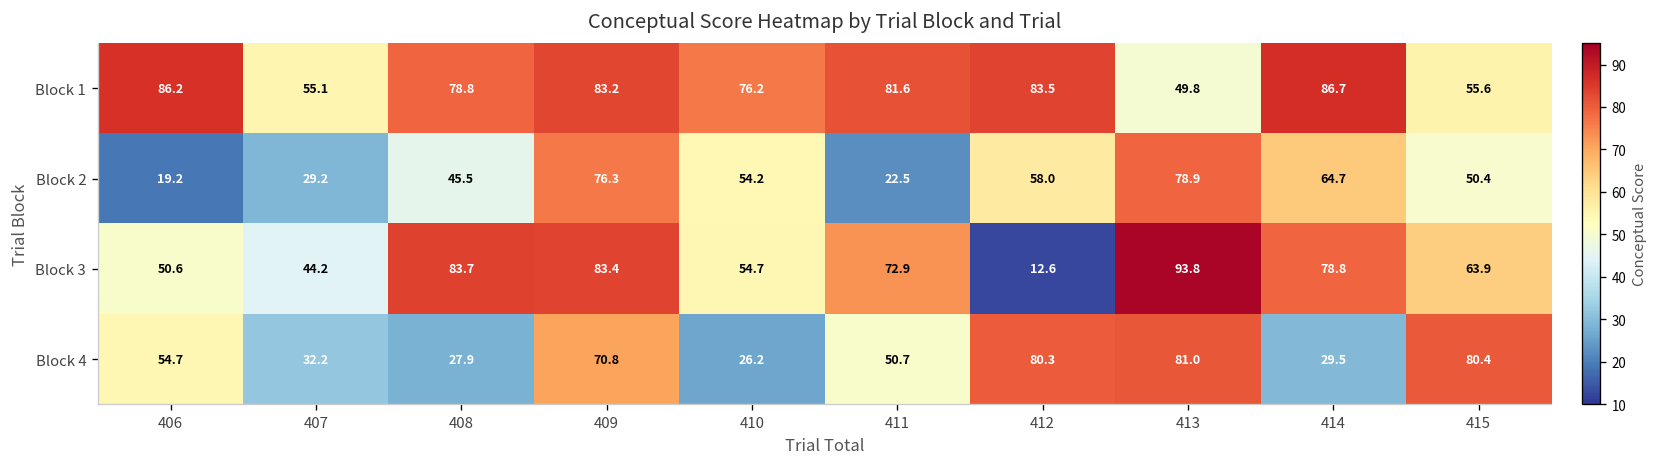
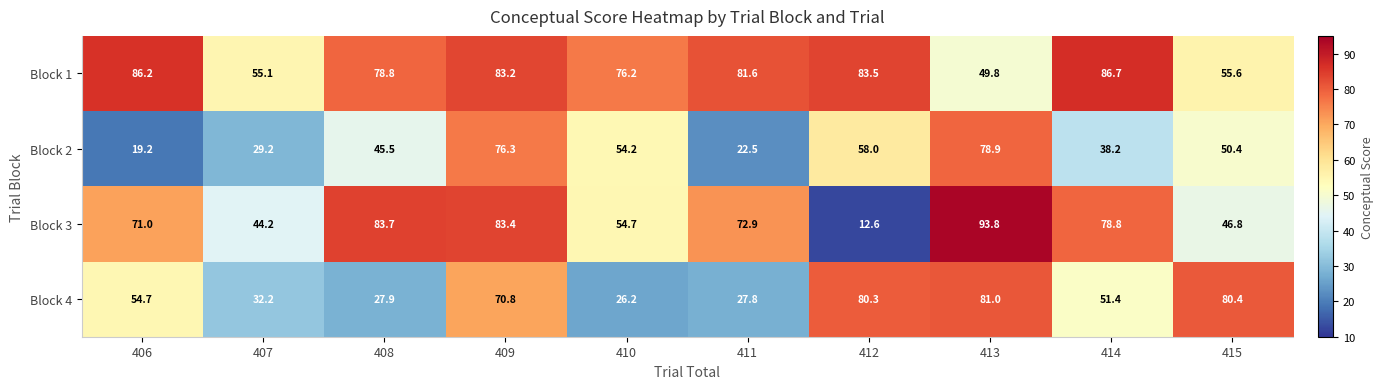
Block 2, 414: 64.7 -> 38.2
Block 3, 406: 50.6 -> 71.0
Block 3, 415: 63.9 -> 46.8
Block 4, 411: 50.7 -> 27.8
Block 4, 414: 29.5 -> 51.4
